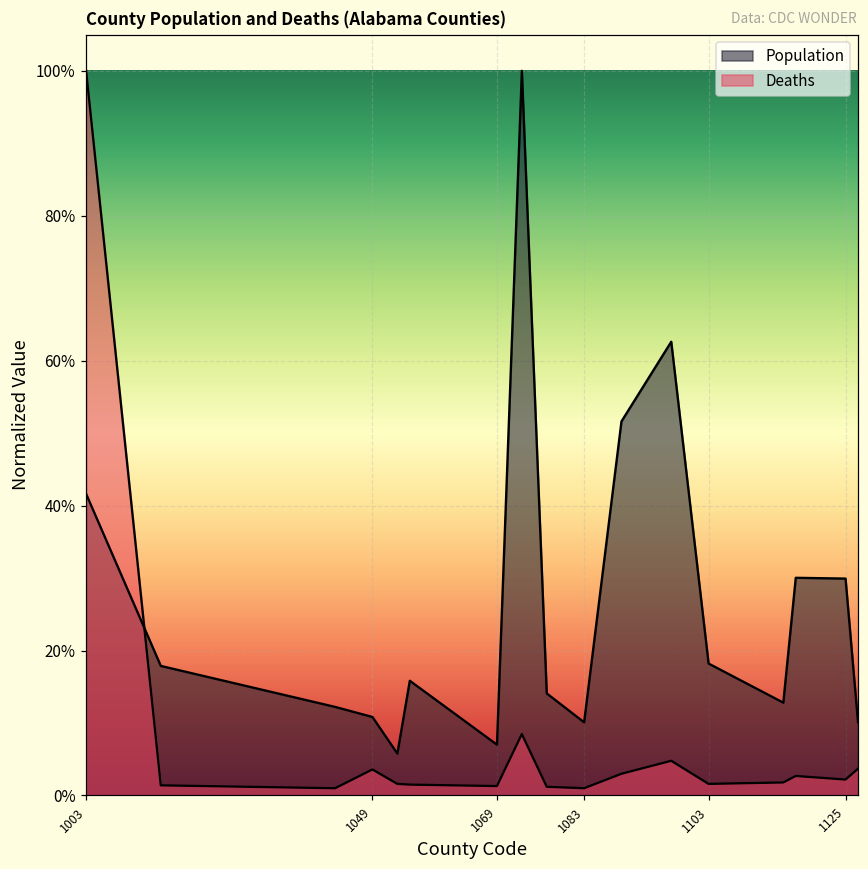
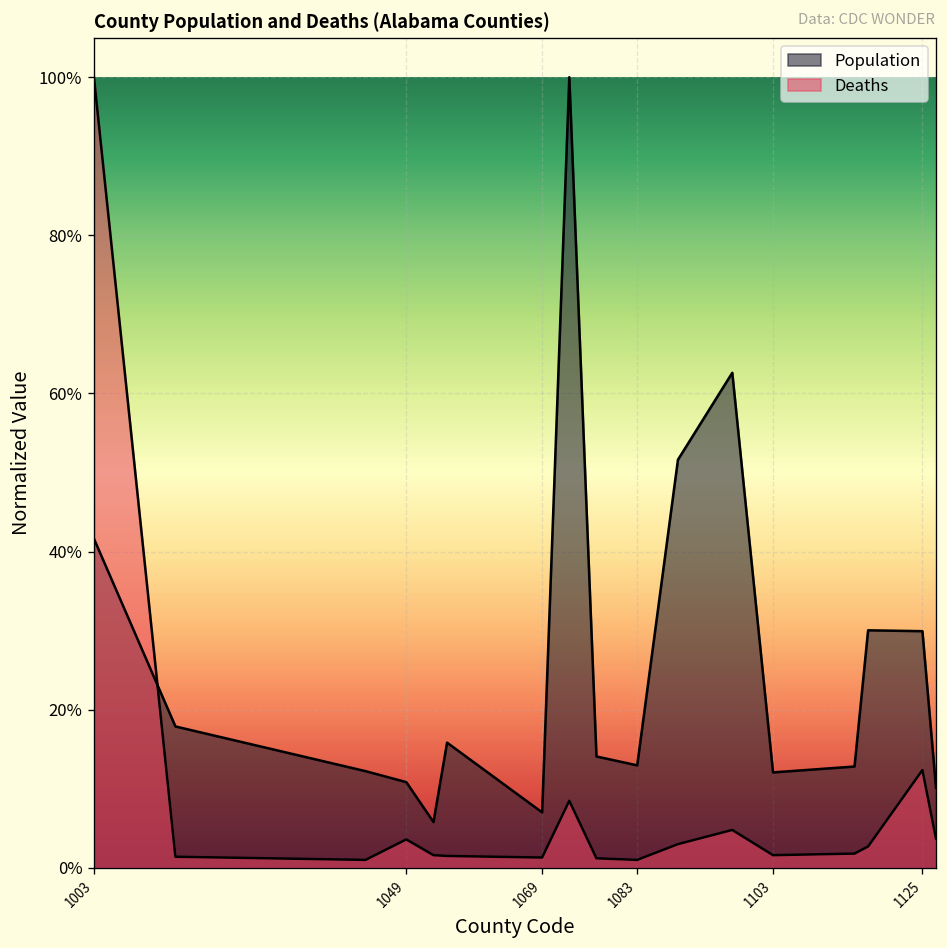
Population, 1083: 10% -> 13%
Population, 1103: 18% -> 12%
Deaths, 1125: 2% -> 12%
